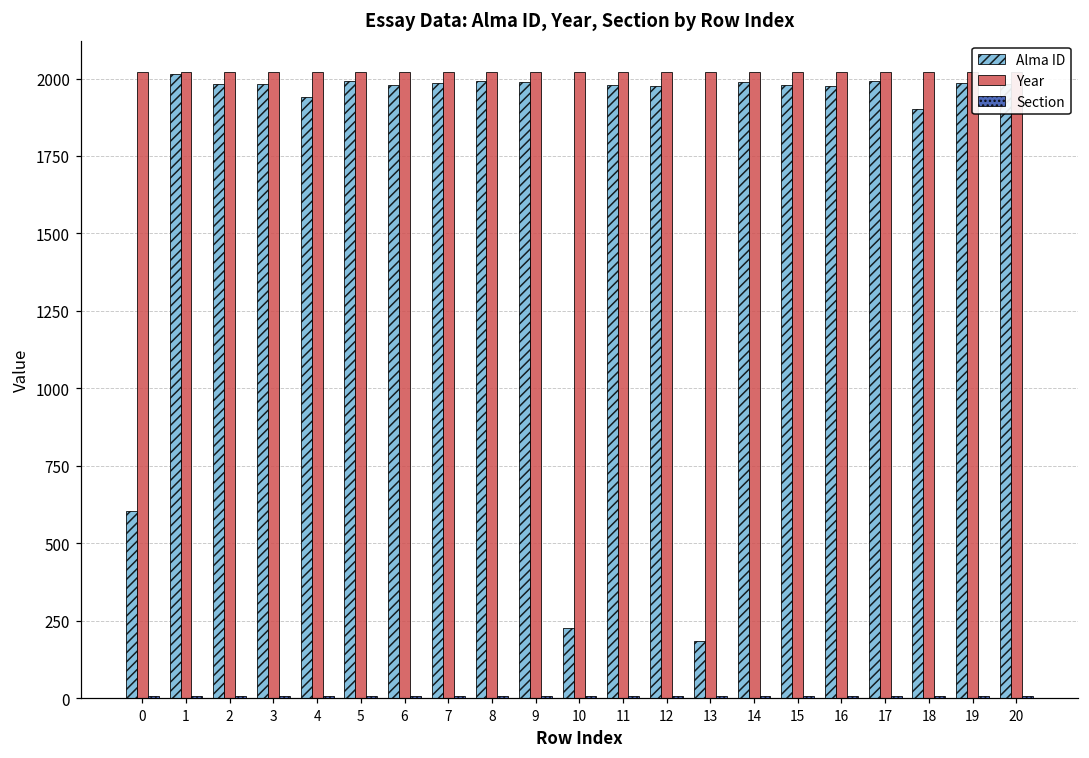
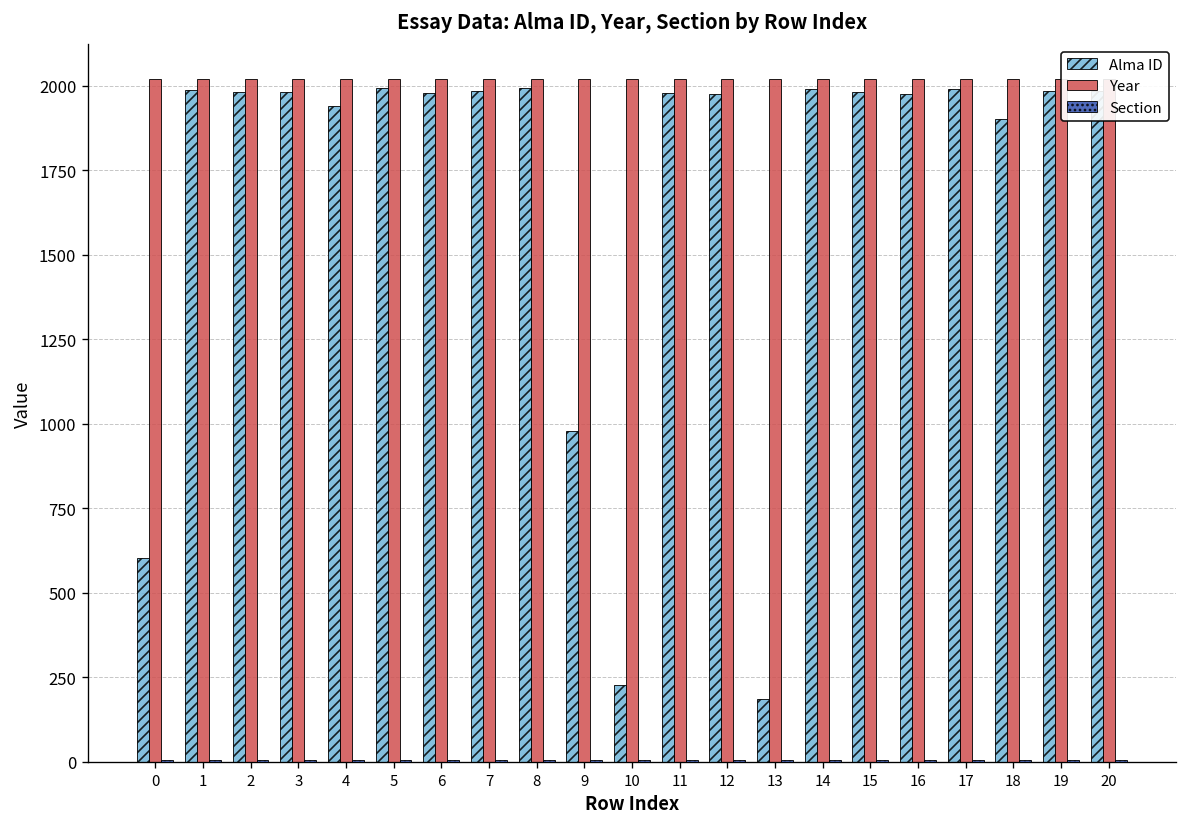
Alma ID, 1: 2020 -> 1990
Alma ID, 9: 1990 -> 980
